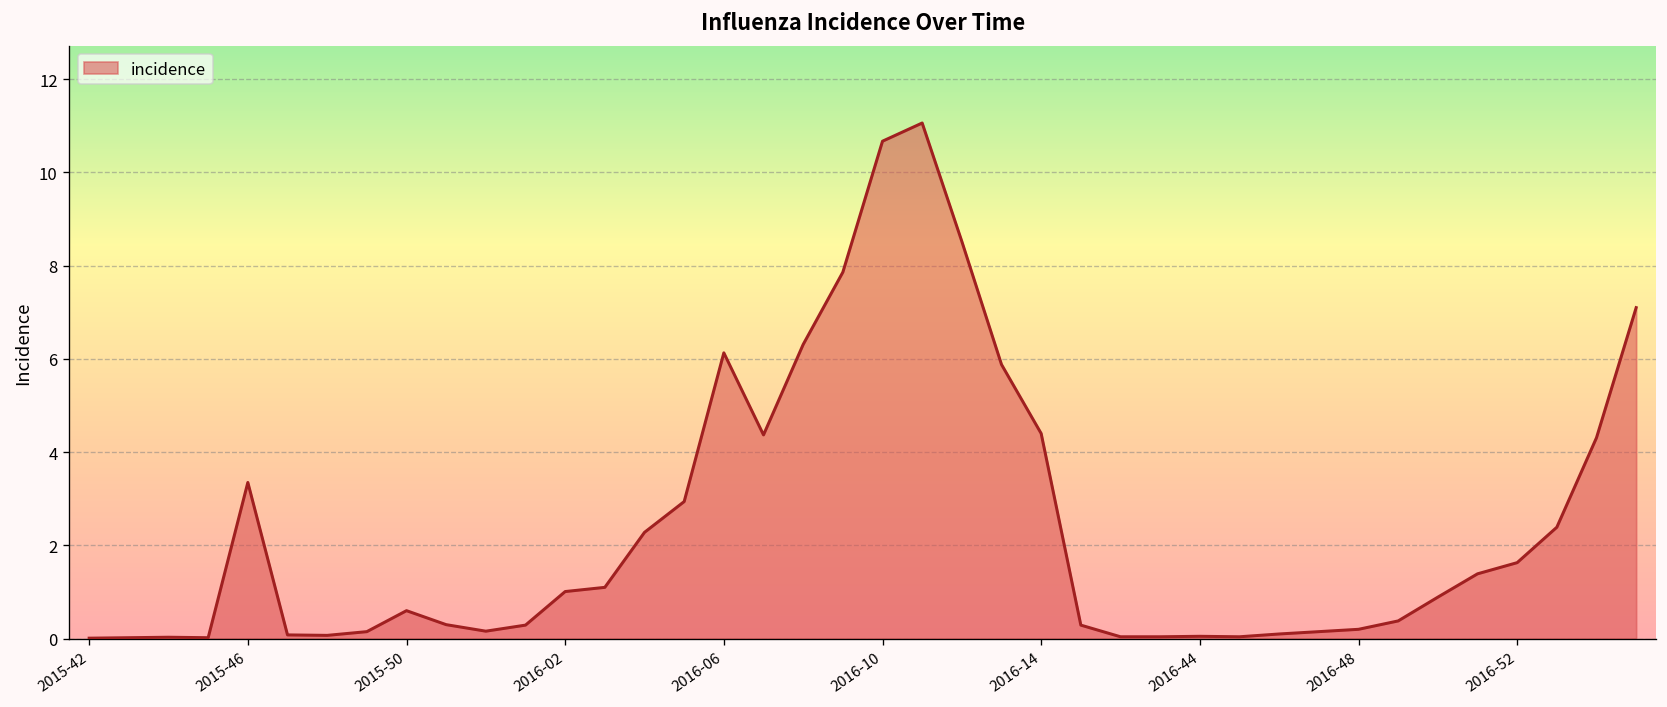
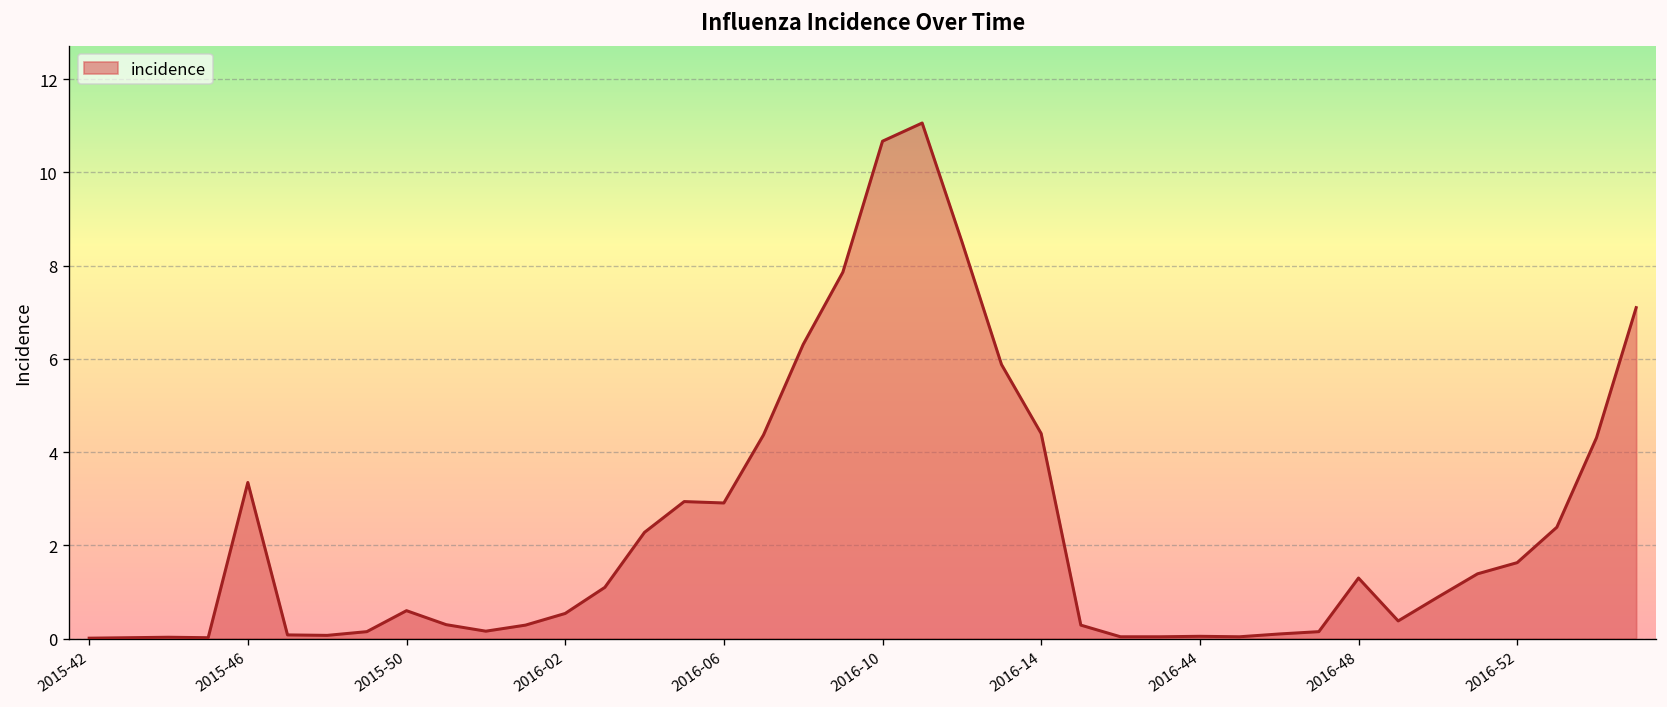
2016-02: 1.0 -> 0.5
2016-06: 6.1 -> 2.9
2016-48: 0.2 -> 1.3
